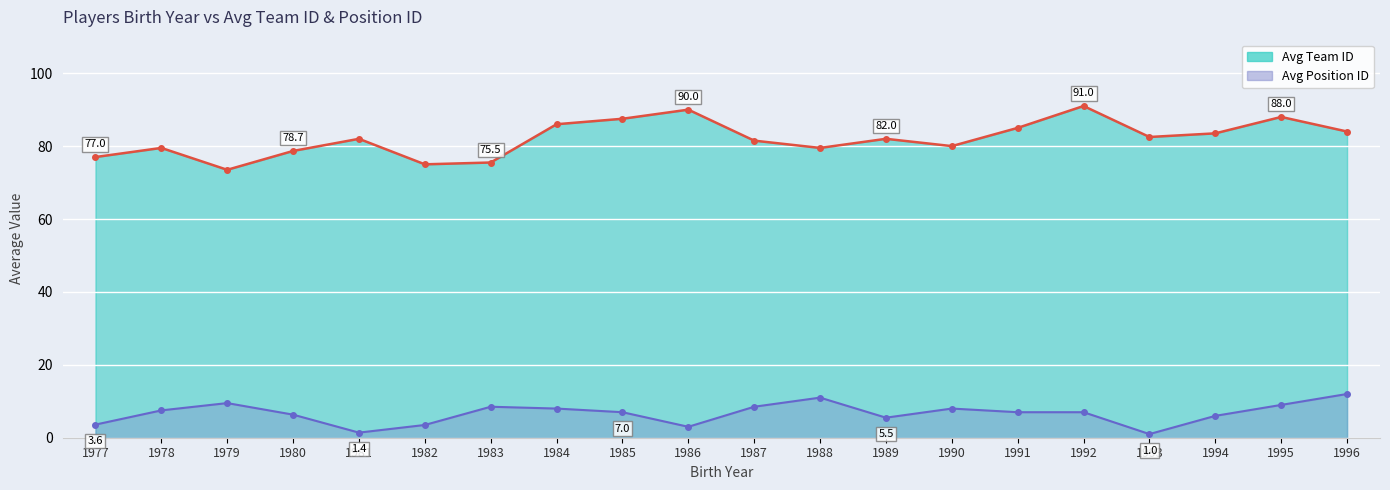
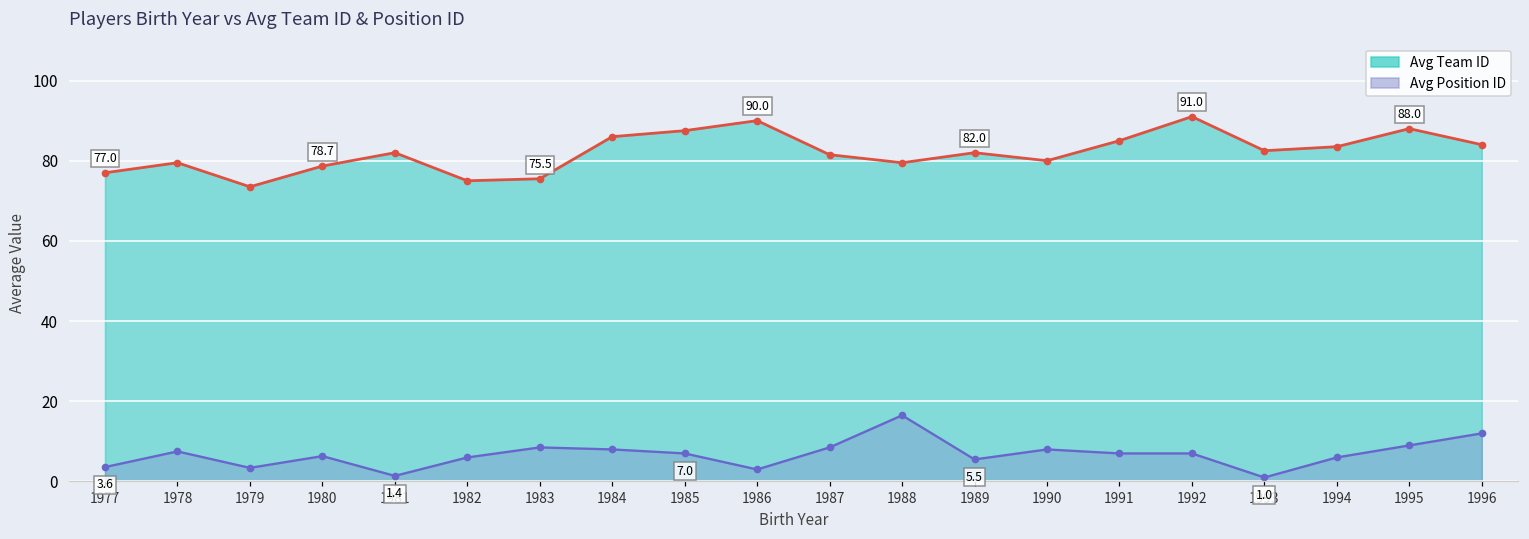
Avg Position ID, 1979: 10 -> 3
Avg Position ID, 1982: 4 -> 6
Avg Position ID, 1988: 11 -> 17
